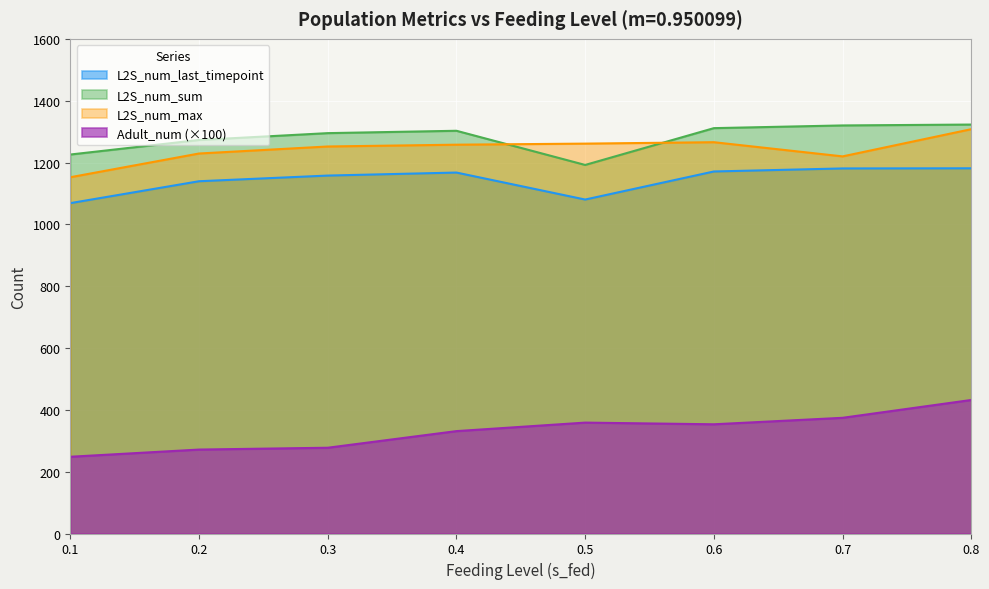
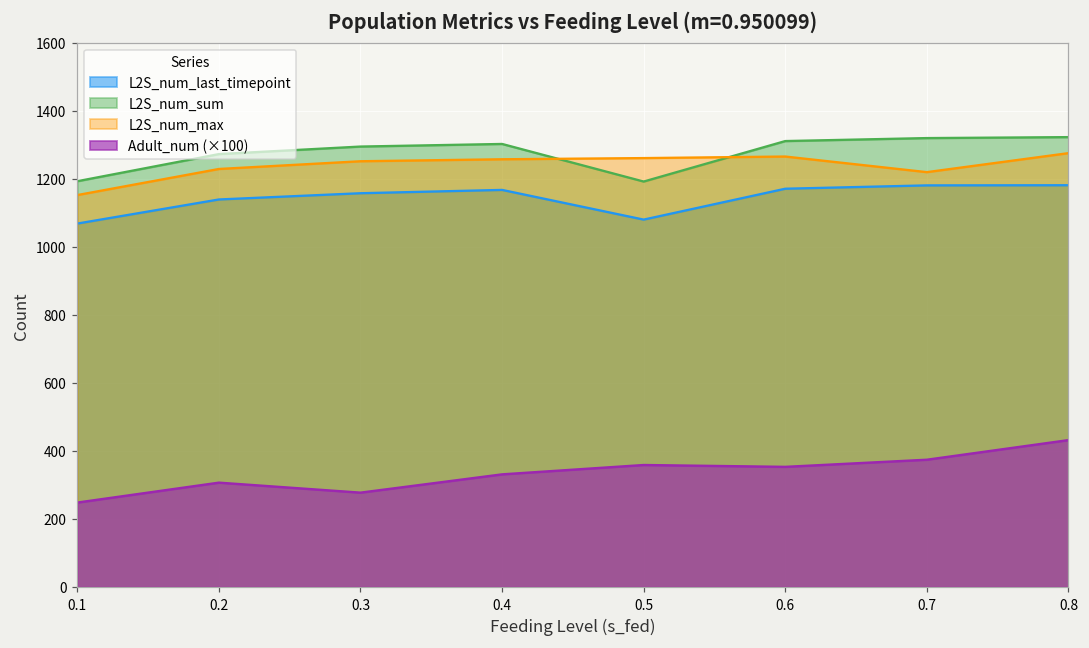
L2S_num_sum, 0.1: 1230 -> 1190
Adult_num (×100), 0.2: 270 -> 310
L2S_num_max, 0.8: 1310 -> 1280
